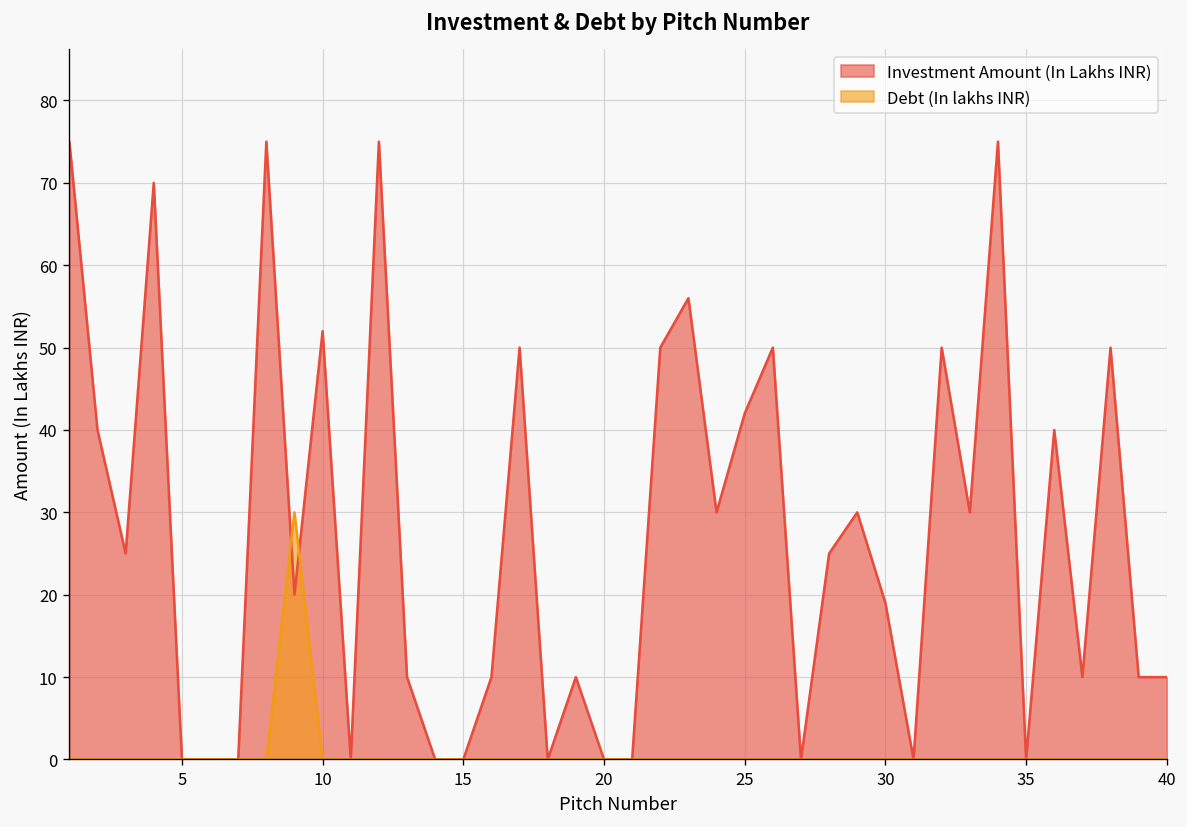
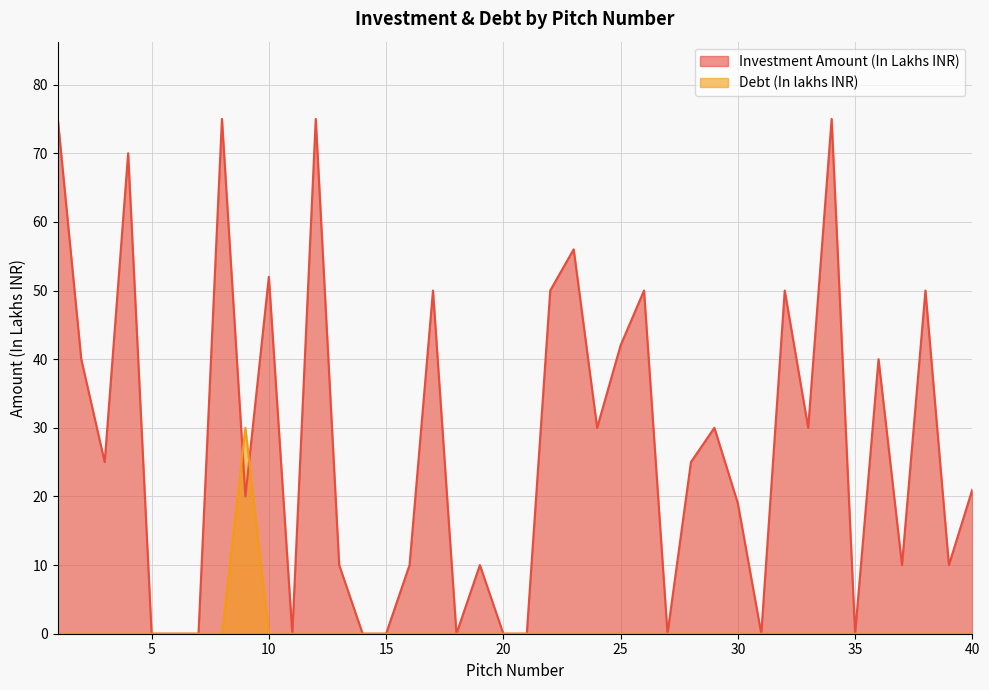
Investment Amount (In Lakhs INR), 40: 10 -> 21
